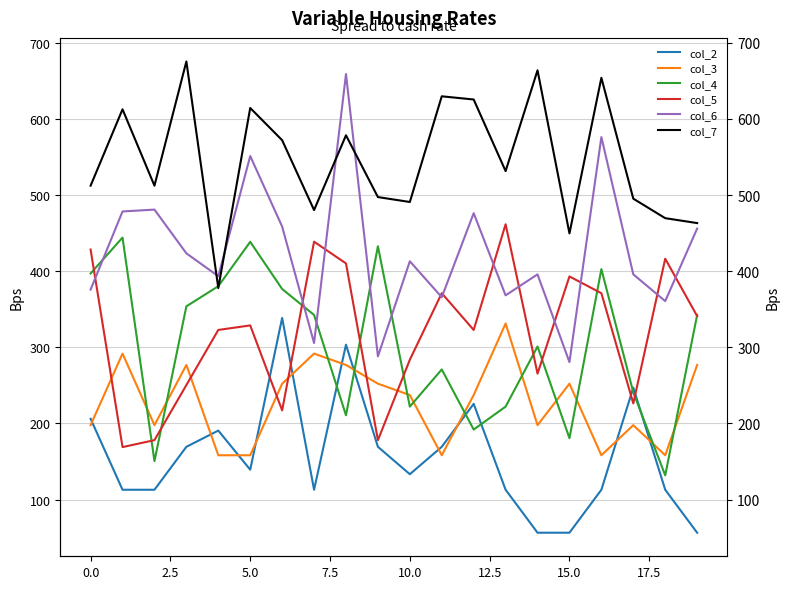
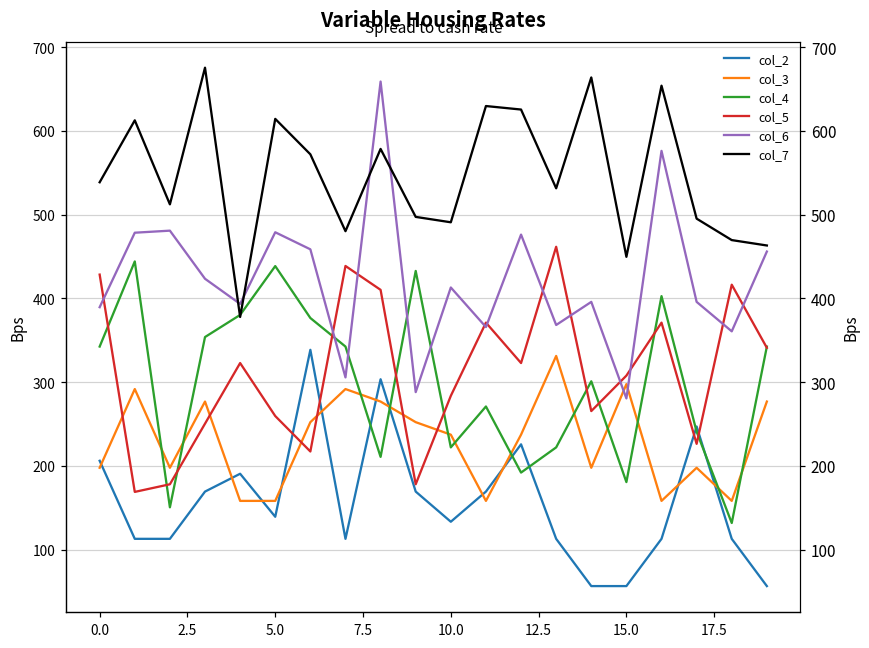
col_4, 0.0: 400 -> 340
col_6, 0.0: 380 -> 390
col_7, 0.0: 510 -> 540
col_5, 5.0: 330 -> 260
col_6, 5.0: 550 -> 480
col_3, 15.0: 250 -> 300
col_5, 15.0: 390 -> 310
